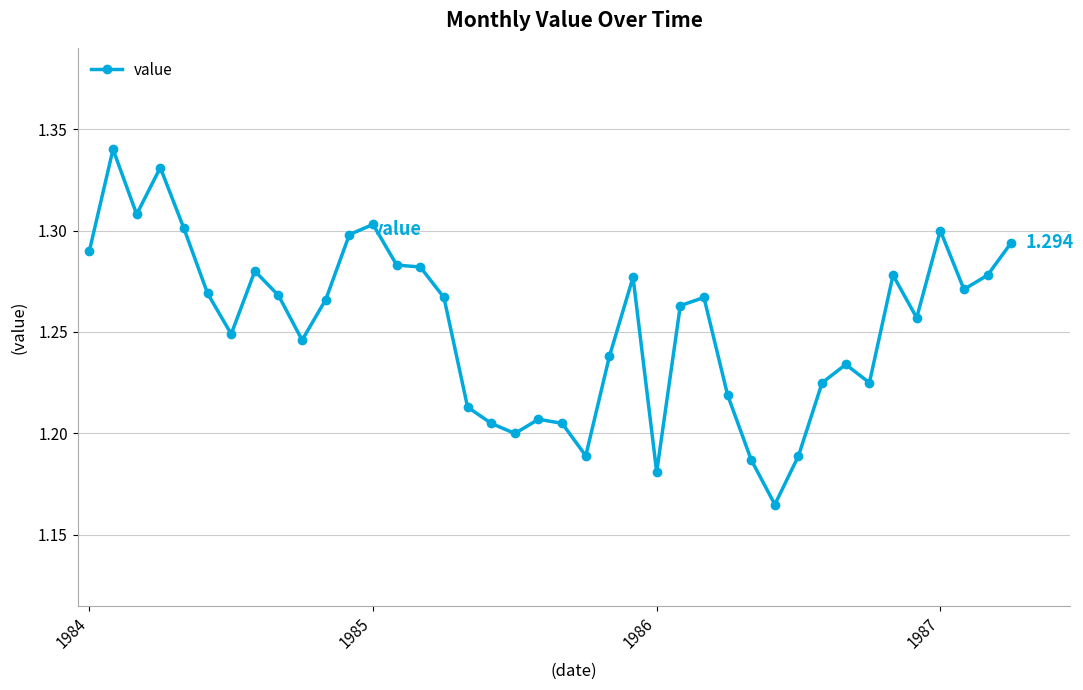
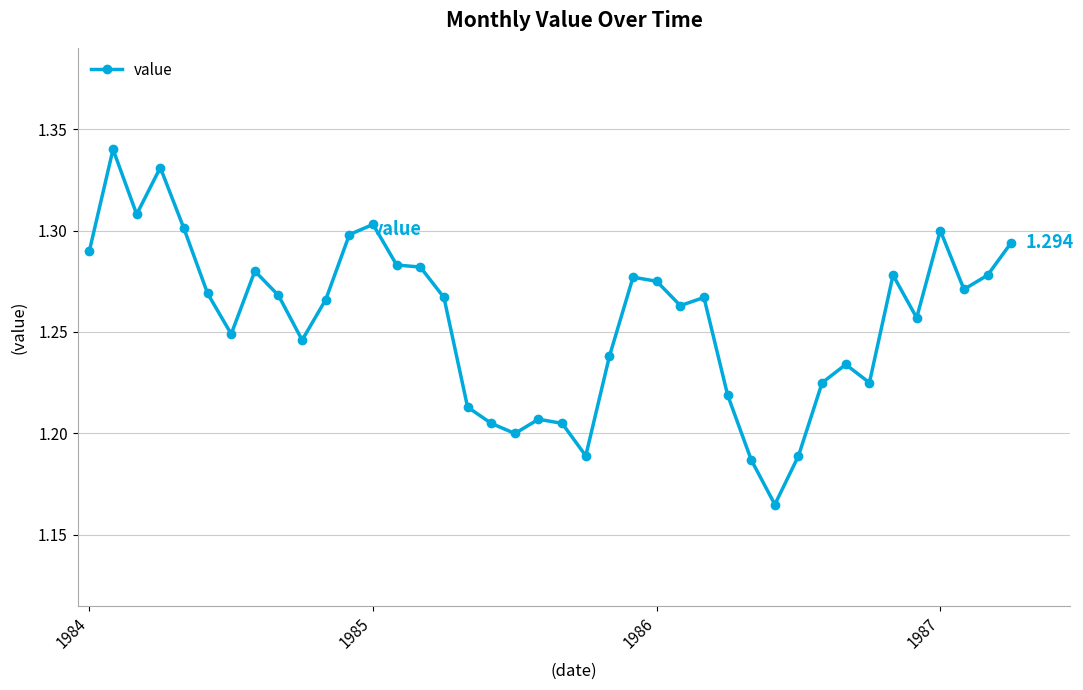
1986: 1.181 -> 1.275
